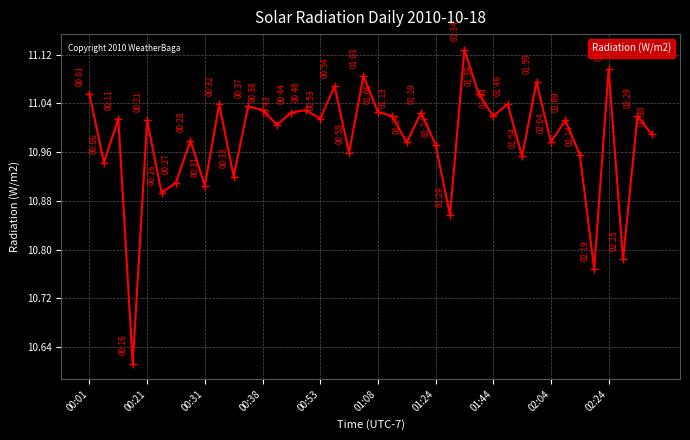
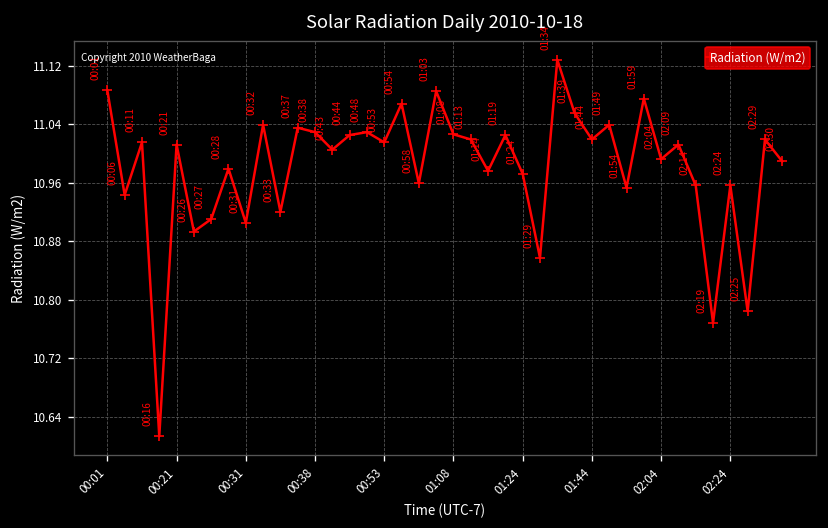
00:01: 11.06 -> 11.09
02:04: 10.98 -> 10.99
02:24: 11.10 -> 10.96
